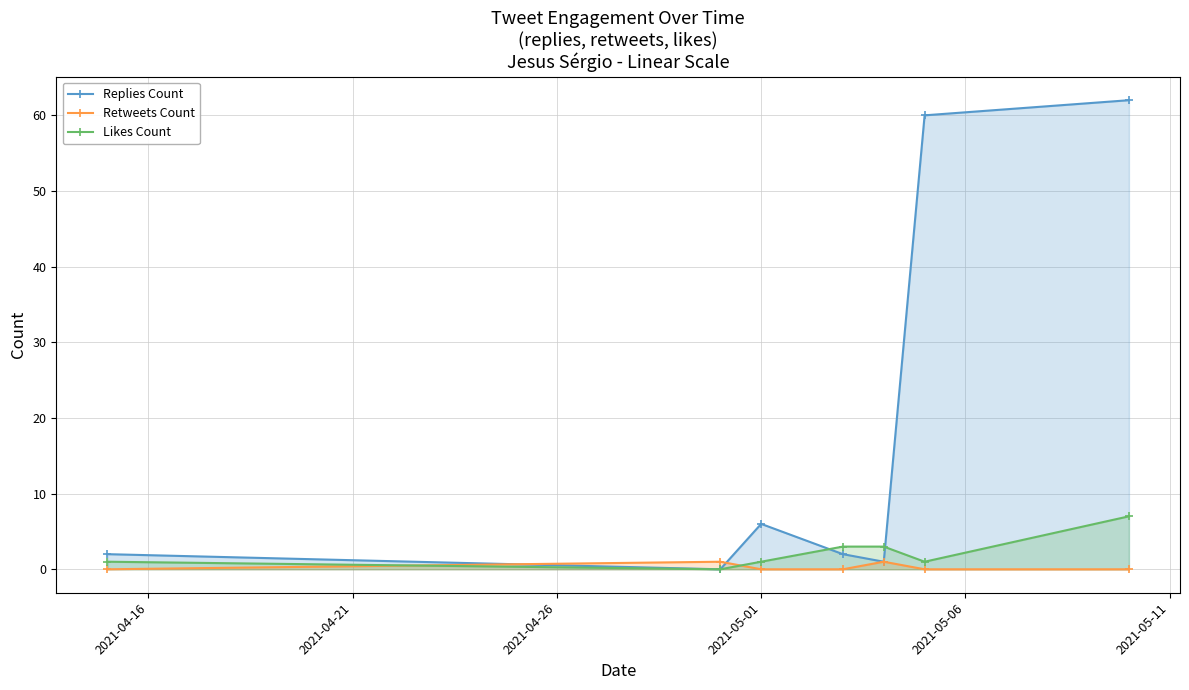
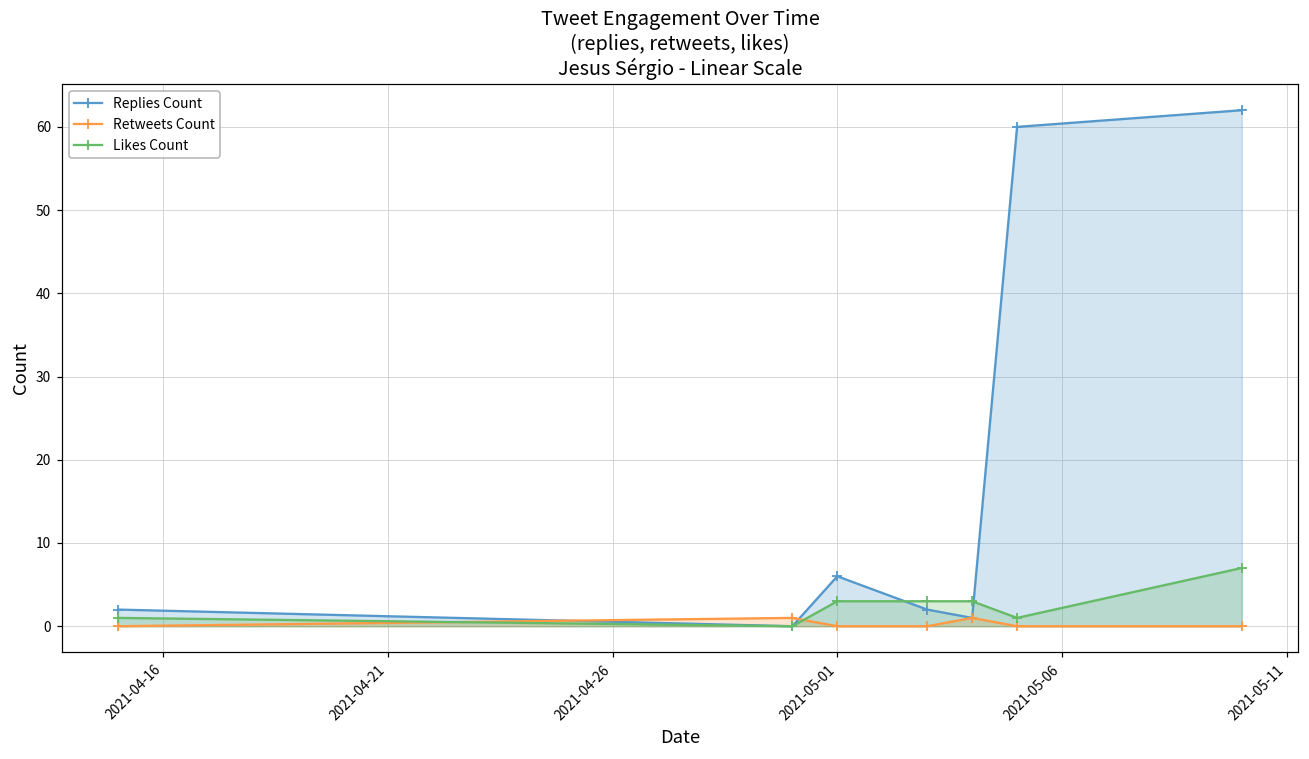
Likes Count, 2021-05-01: 1 -> 3
